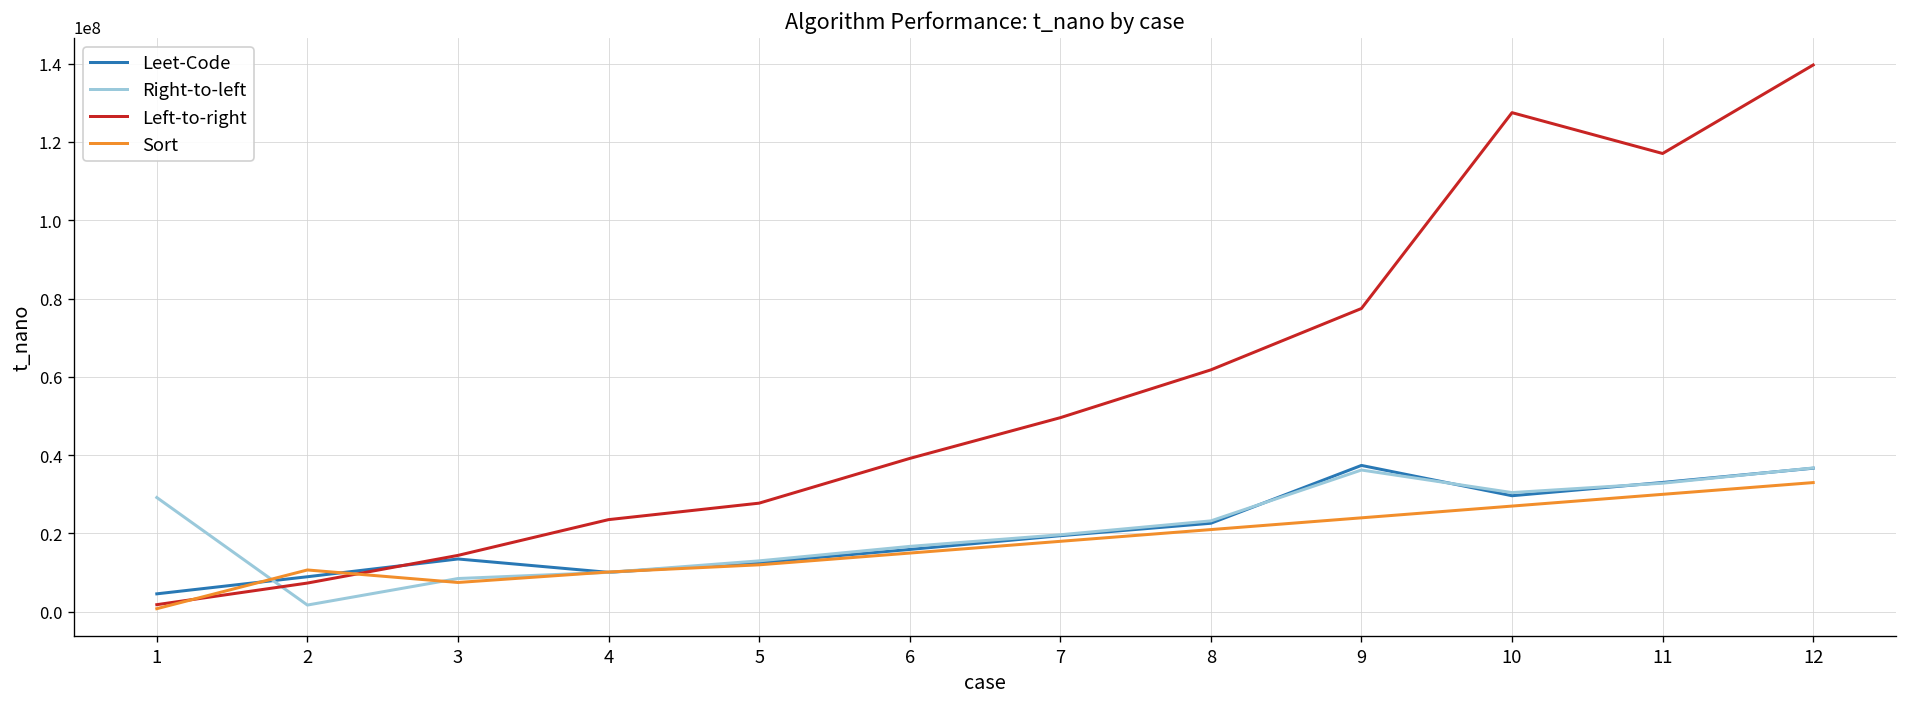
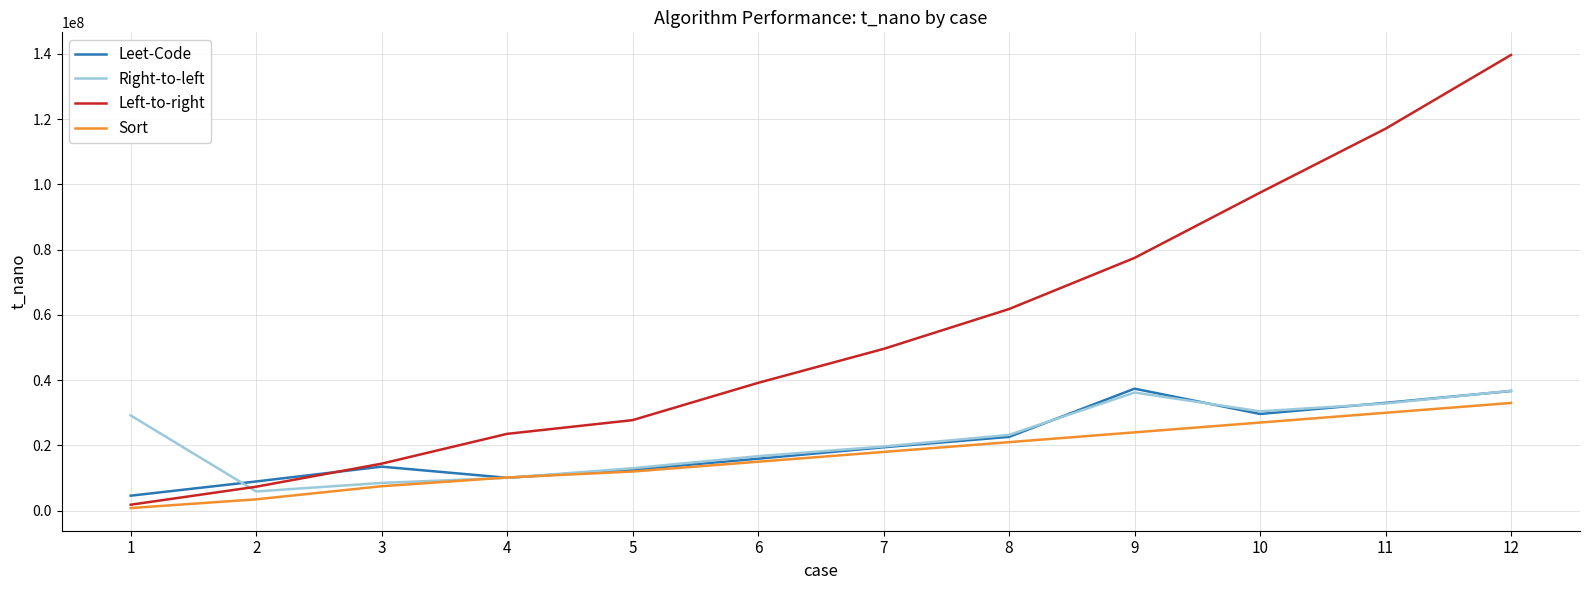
Right-to-left, 2: 2000000 -> 6000000
Sort, 2: 11000000 -> 3000000
Left-to-right, 10: 127000000 -> 97000000
